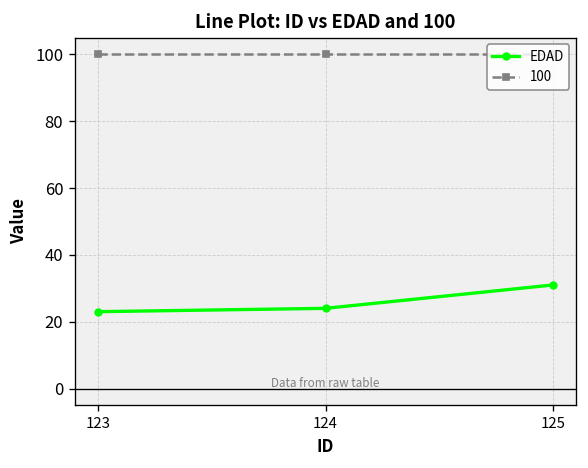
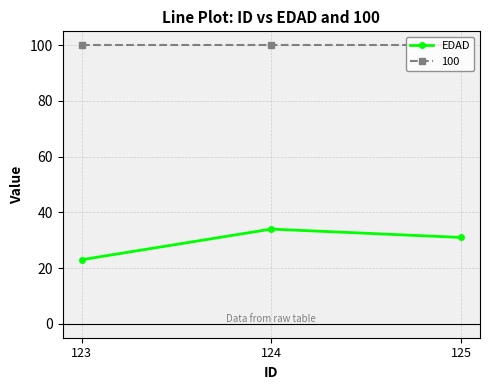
EDAD, 124: 24 -> 34
